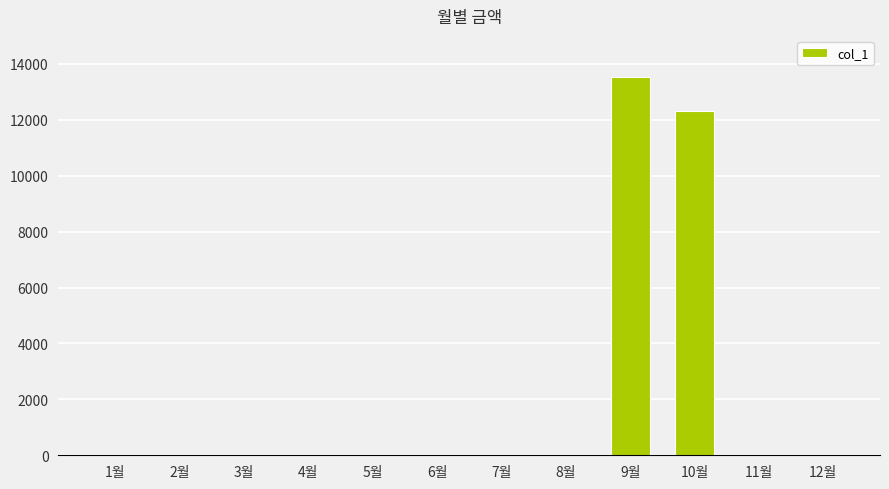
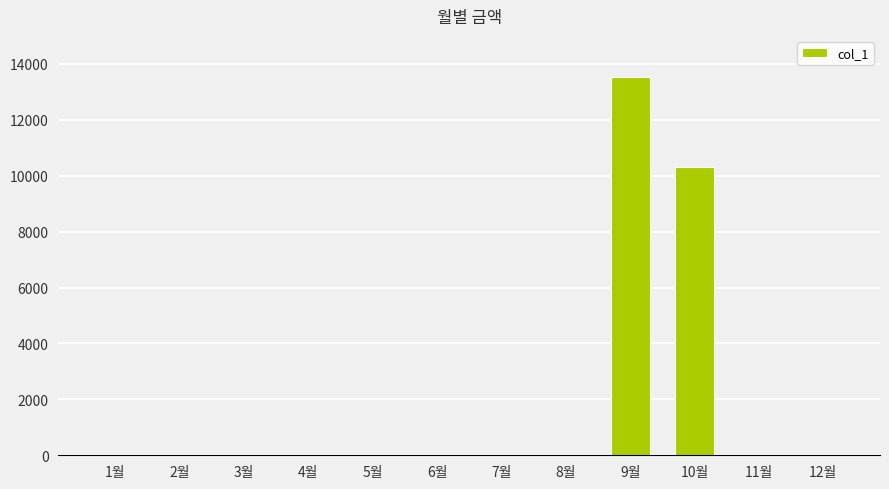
10월: 12300 -> 10300
